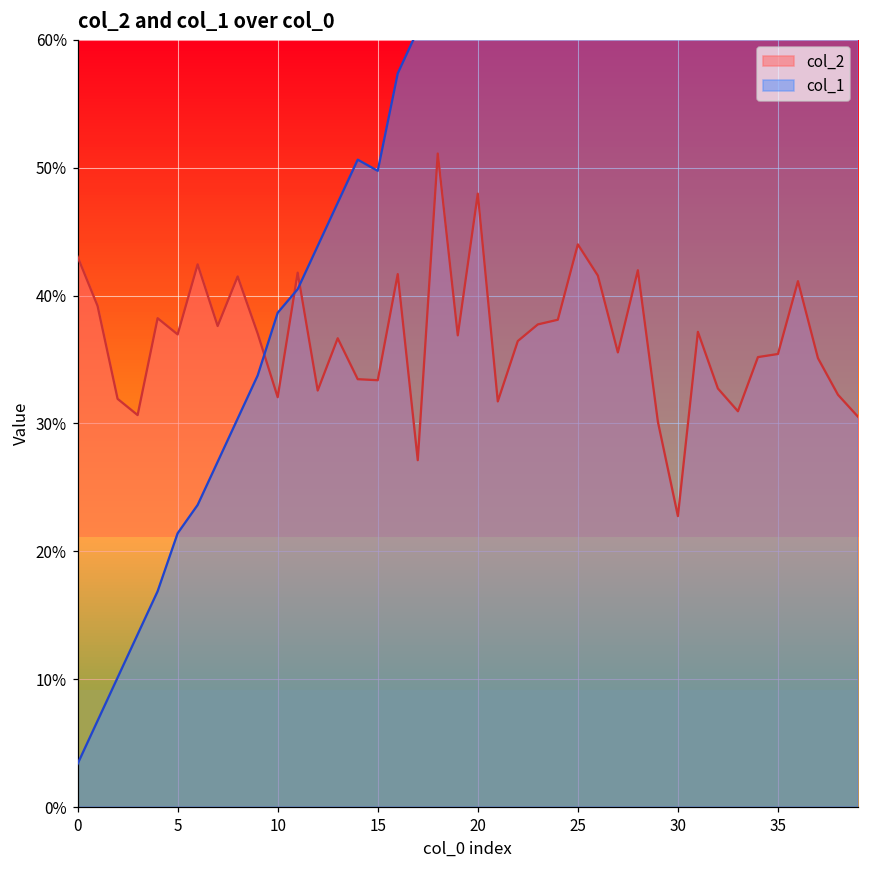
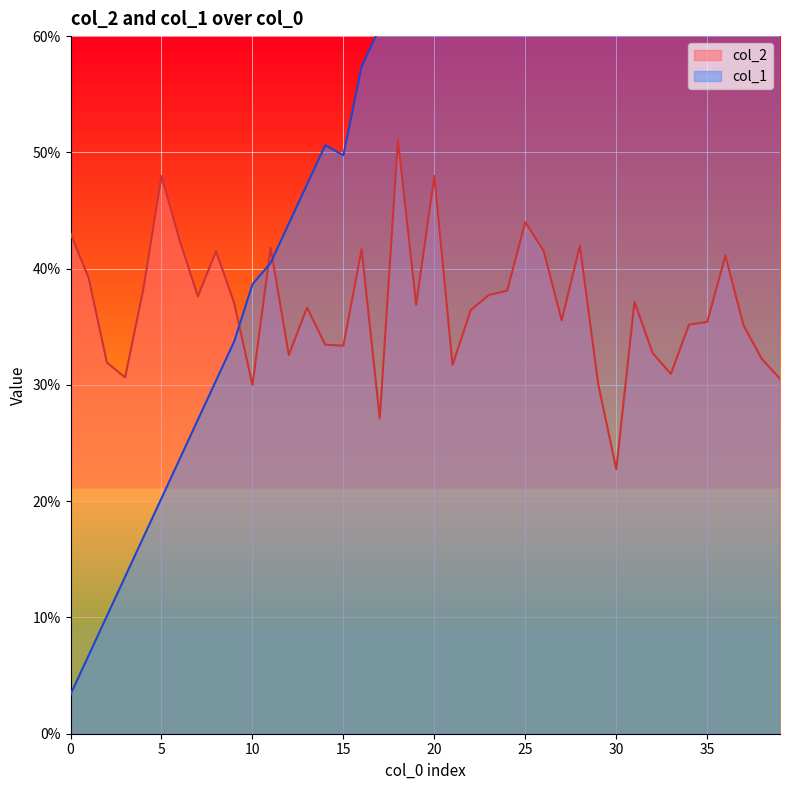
col_2, 5: 37.0% -> 48.0%
col_1, 5: 21.4% -> 20.2%
col_2, 10: 32.1% -> 30.0%
